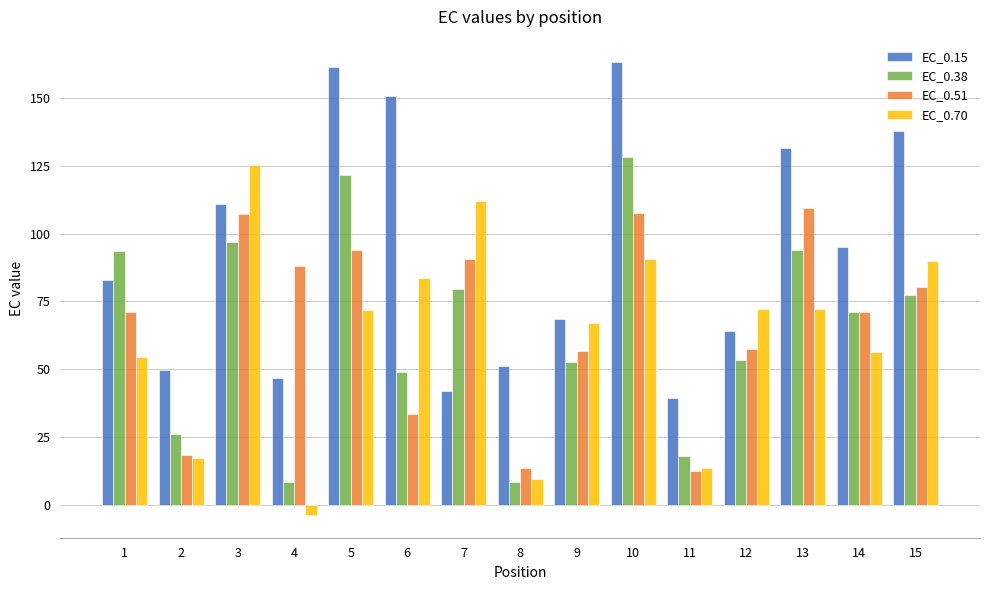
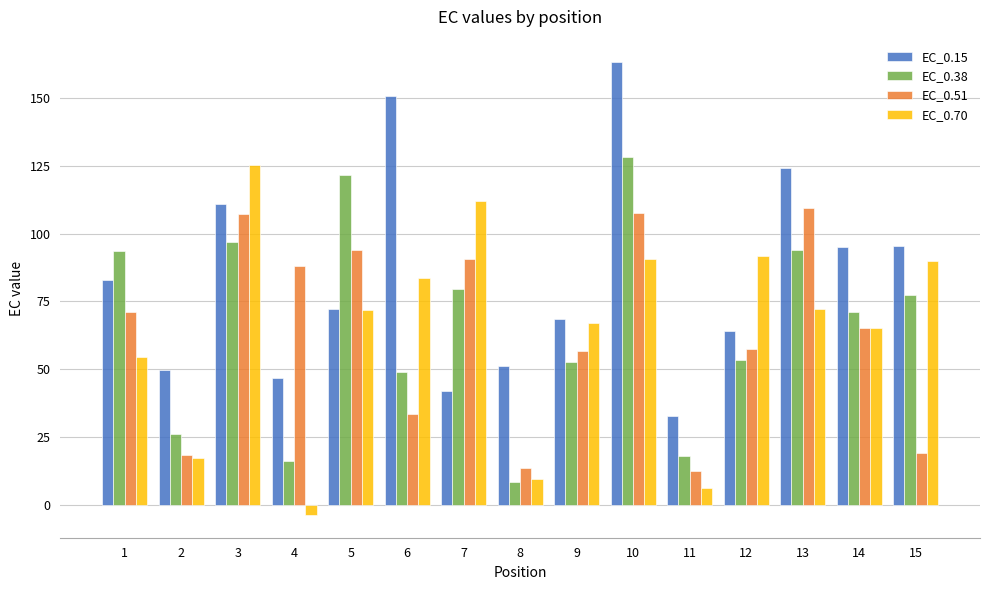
EC_0.38, 4: 8 -> 16
EC_0.15, 5: 161 -> 72
EC_0.15, 11: 39 -> 33
EC_0.70, 11: 13 -> 6
EC_0.70, 12: 72 -> 92
EC_0.15, 13: 132 -> 124
EC_0.51, 14: 71 -> 65
EC_0.70, 14: 56 -> 65
EC_0.15, 15: 138 -> 95
EC_0.51, 15: 80 -> 19
